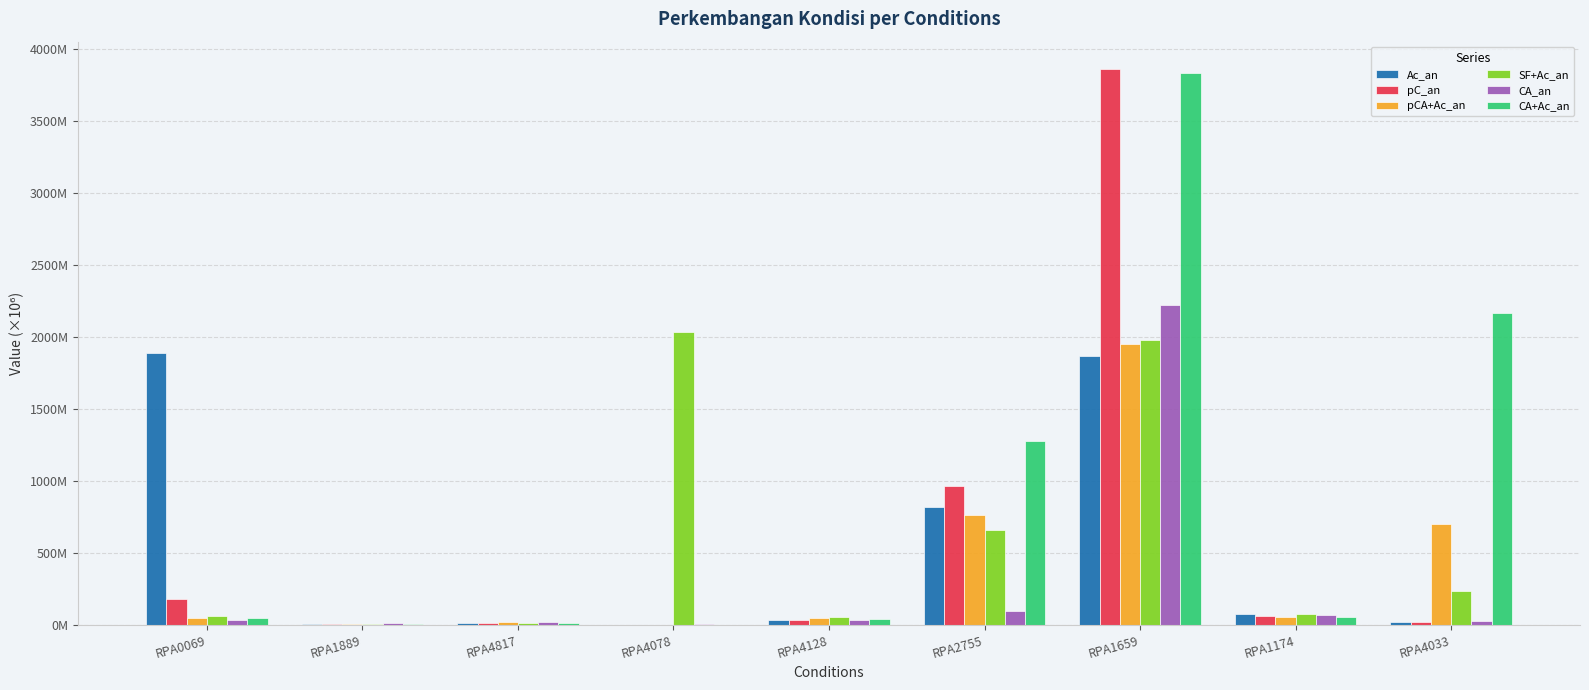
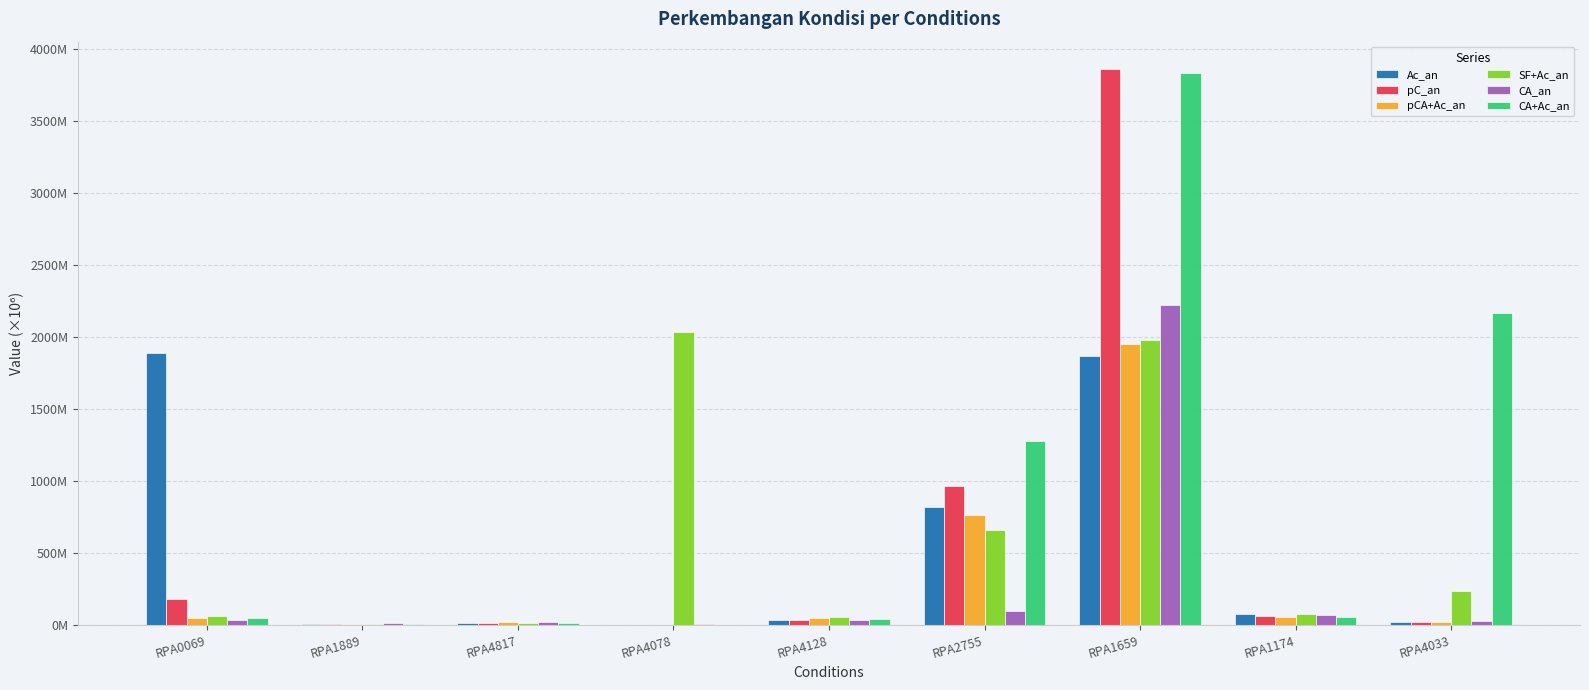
pCA+Ac_an, RPA4033: 700000000 -> 20000000
